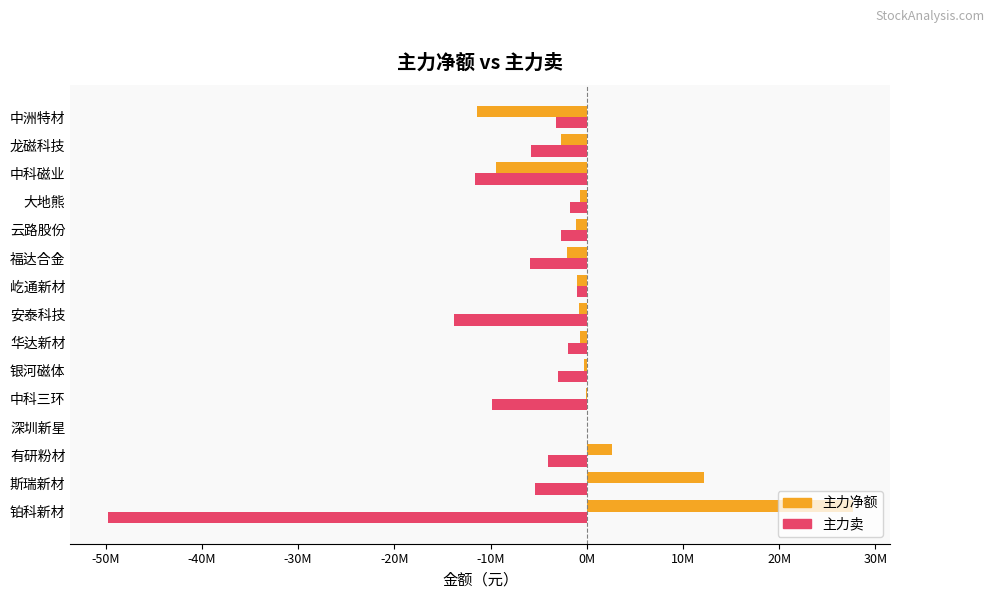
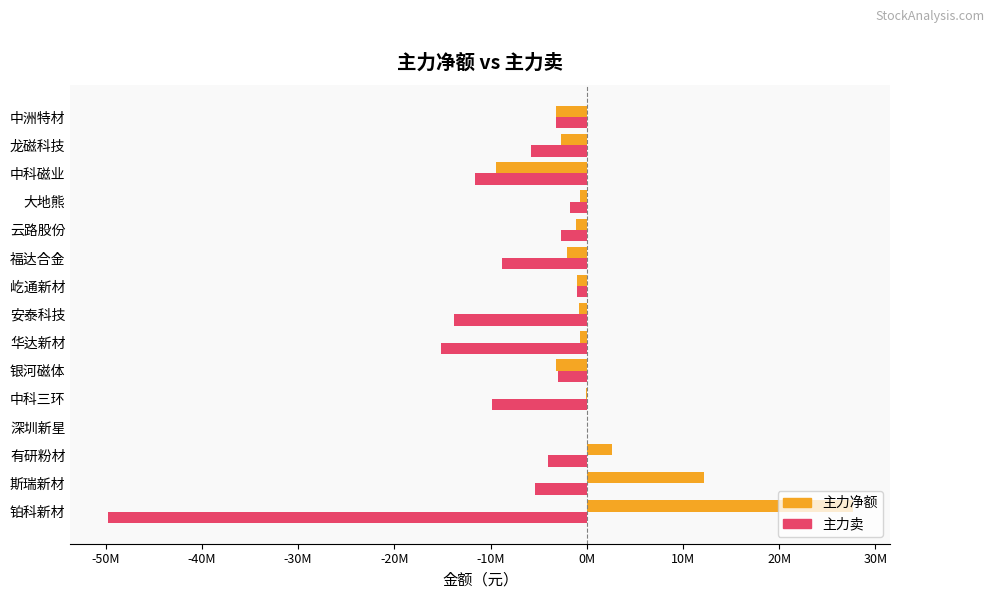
主力净额, 中洲特材: -11000000 -> -3000000
主力卖, 福达合金: -6000000 -> -9000000
主力卖, 华达新材: -2000000 -> -15000000
主力净额, 银河磁体: 0 -> -3000000
